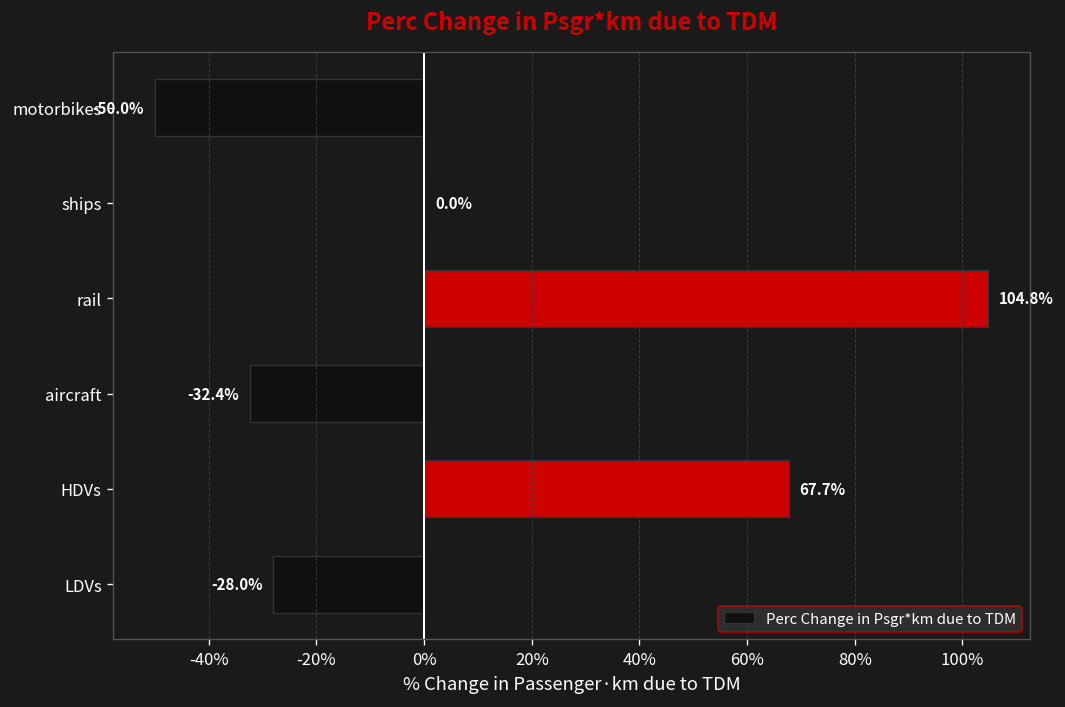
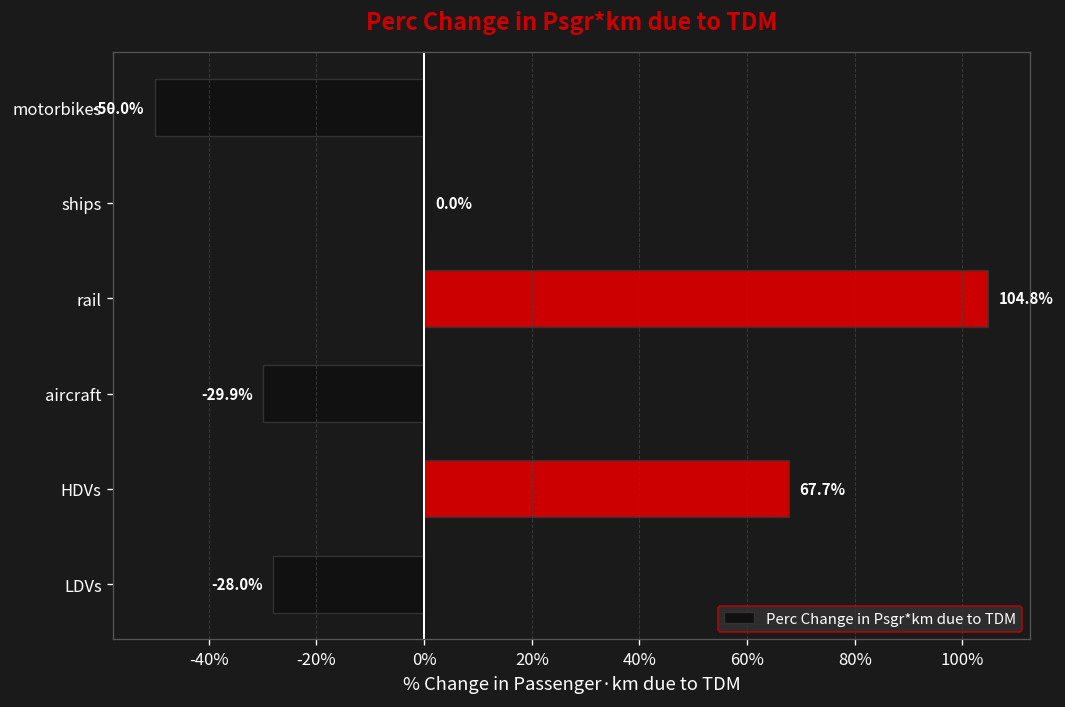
aircraft: -32.4% -> -29.9%
